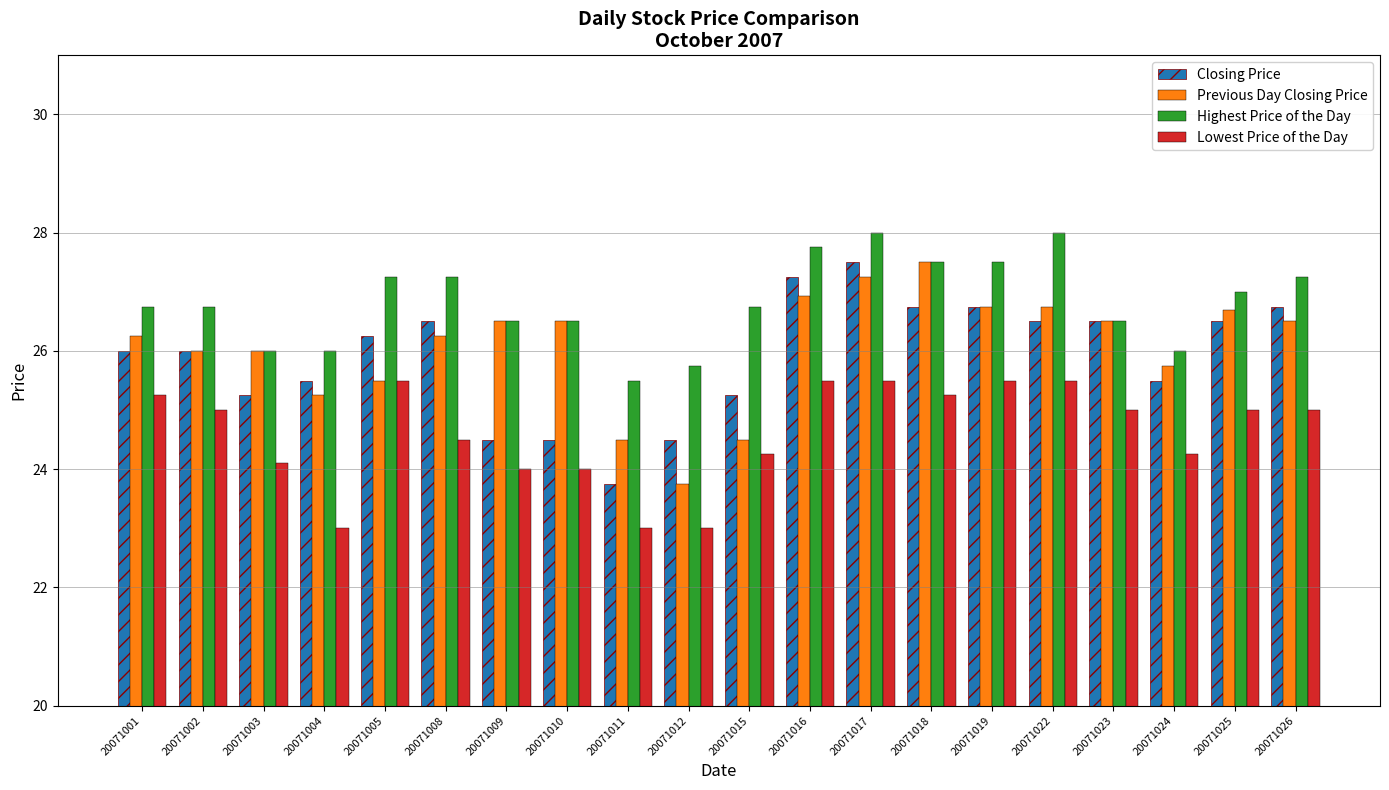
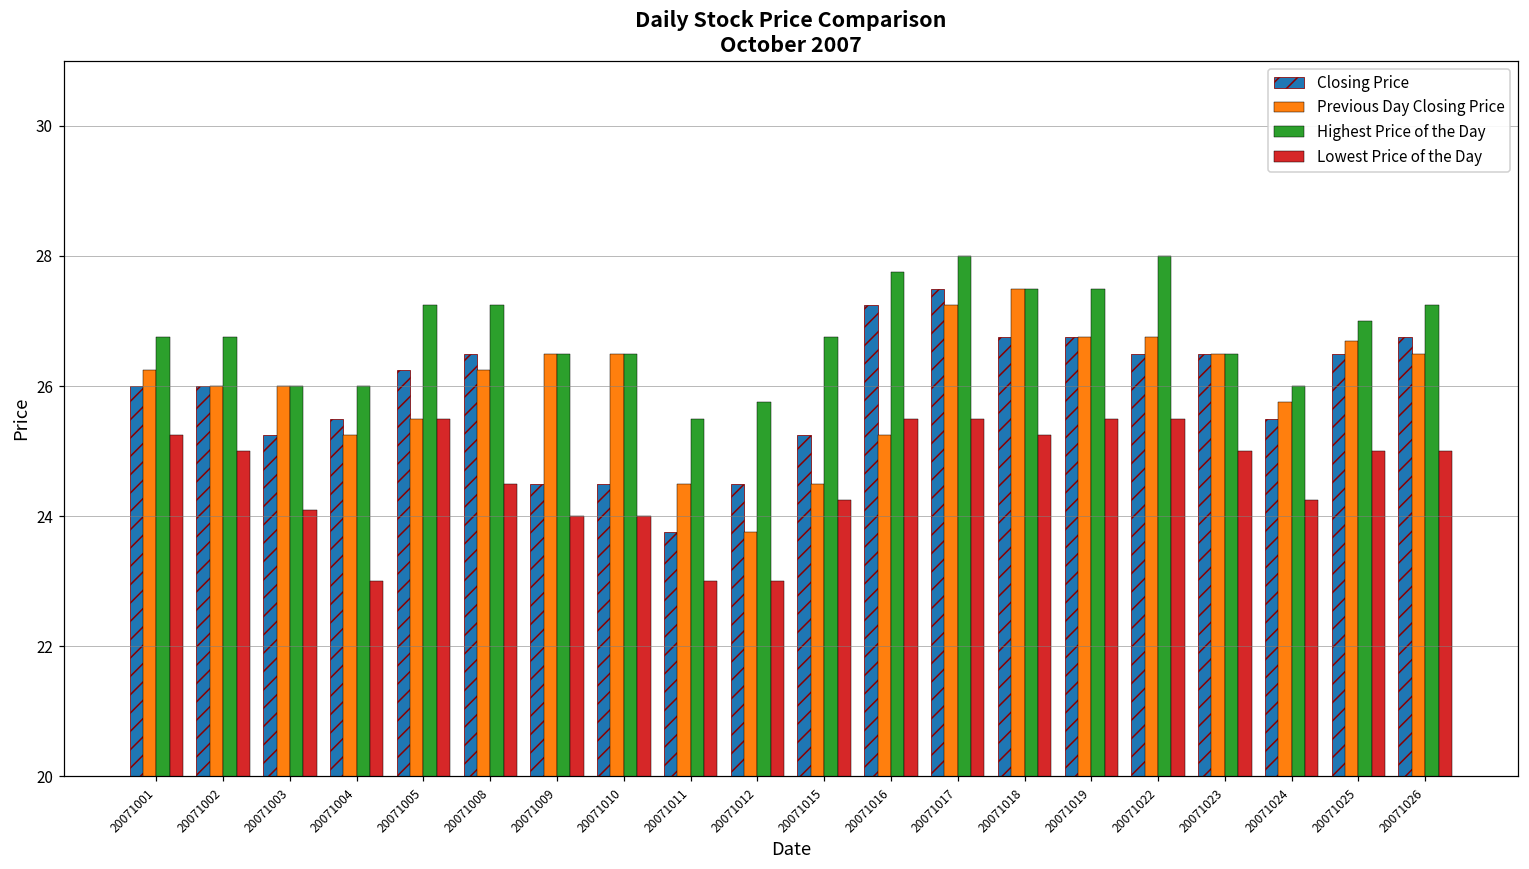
Previous Day Closing Price, 20071016: 26.9 -> 25.3
